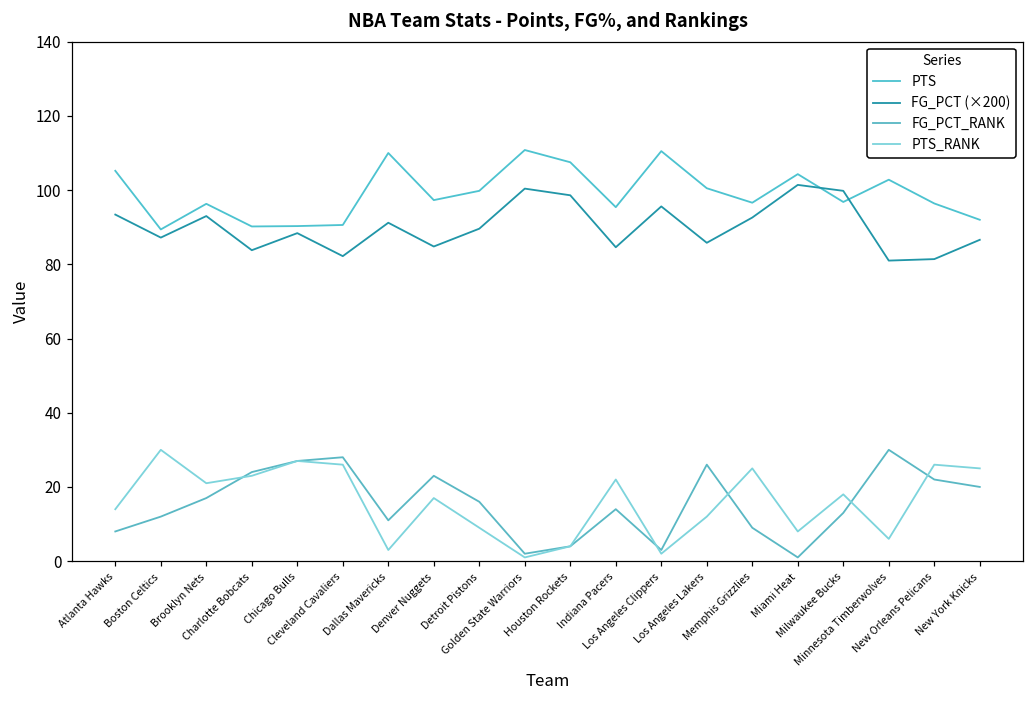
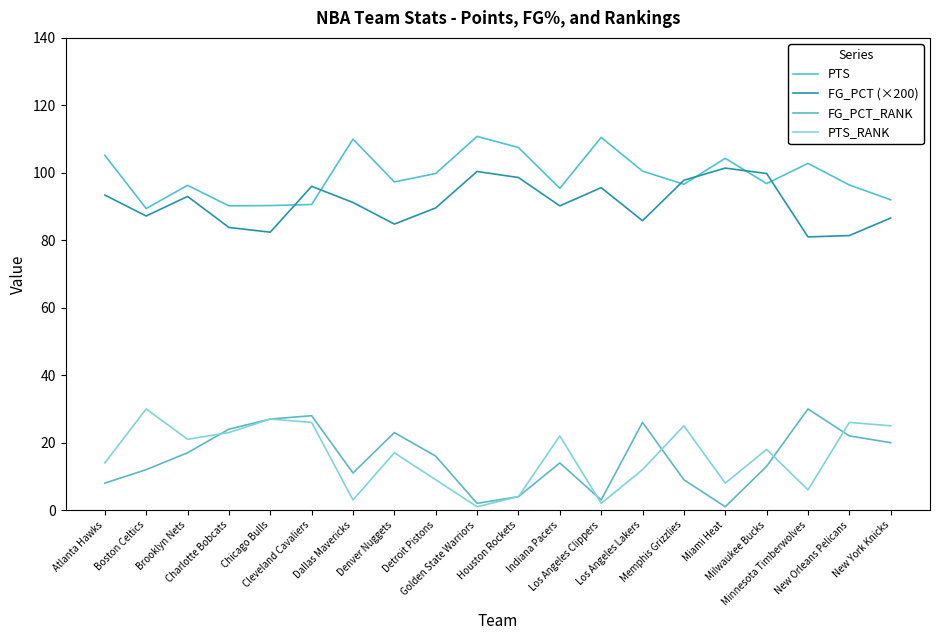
FG_PCT (×200), Chicago Bulls: 88 -> 82
FG_PCT (×200), Cleveland Cavaliers: 82 -> 96
FG_PCT (×200), Indiana Pacers: 85 -> 90
FG_PCT (×200), Memphis Grizzlies: 93 -> 98
